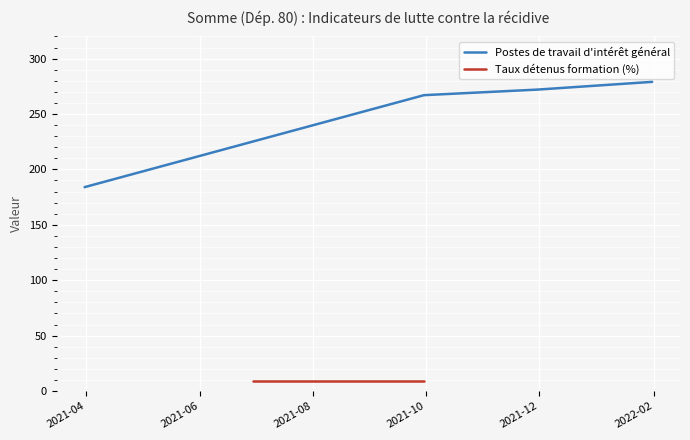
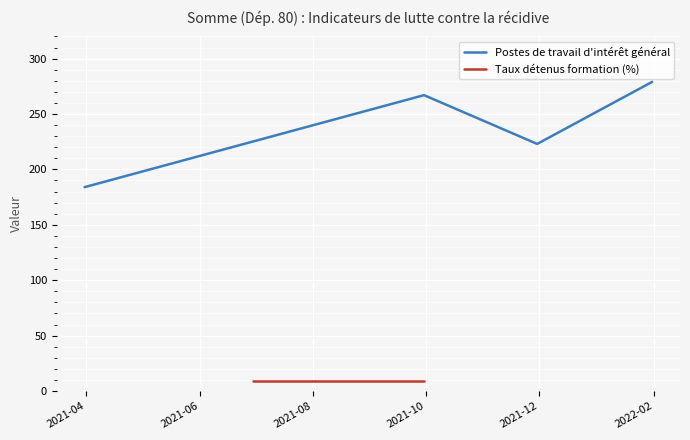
Postes de travail d'intérêt général, 2021-12: 272 -> 223
